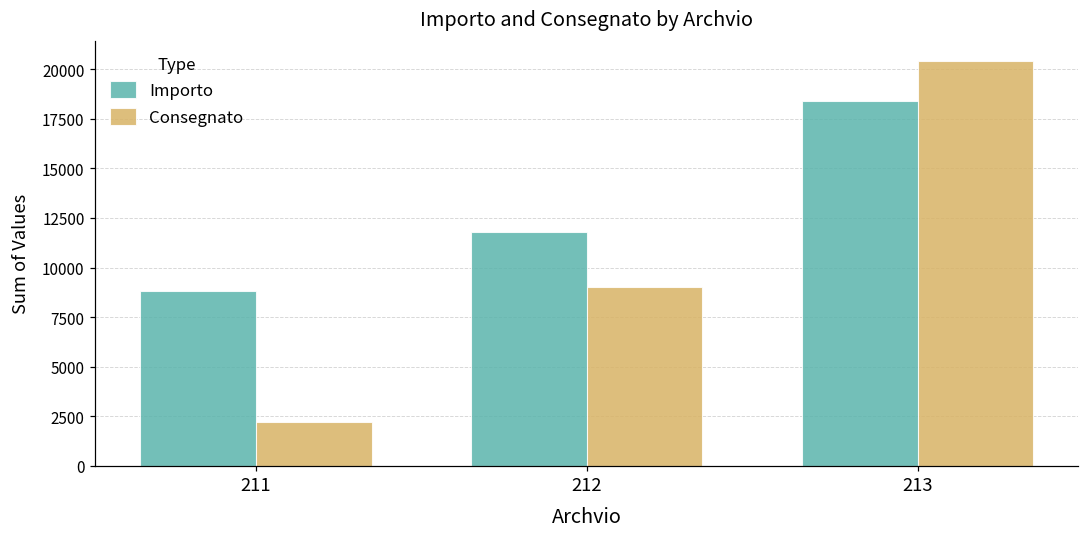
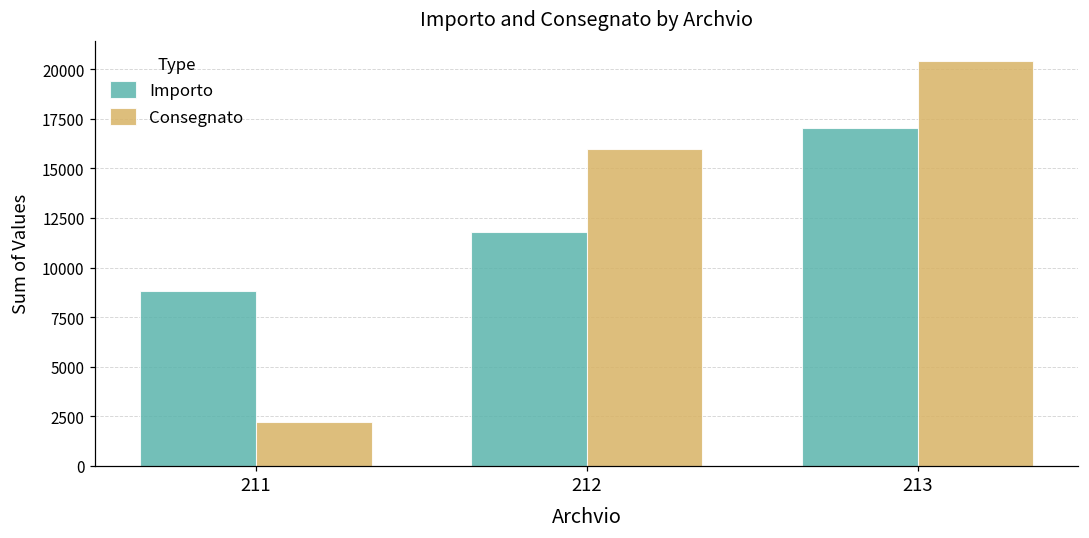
Consegnato, 212: 9000 -> 16000
Importo, 213: 18400 -> 17100
